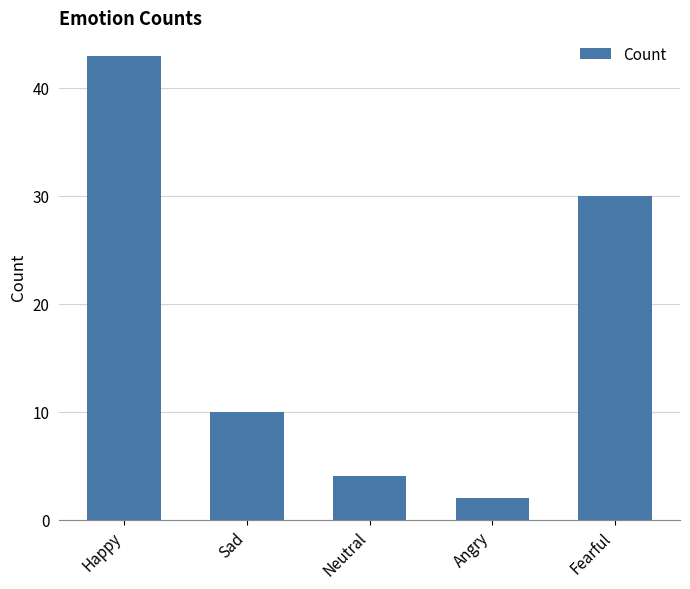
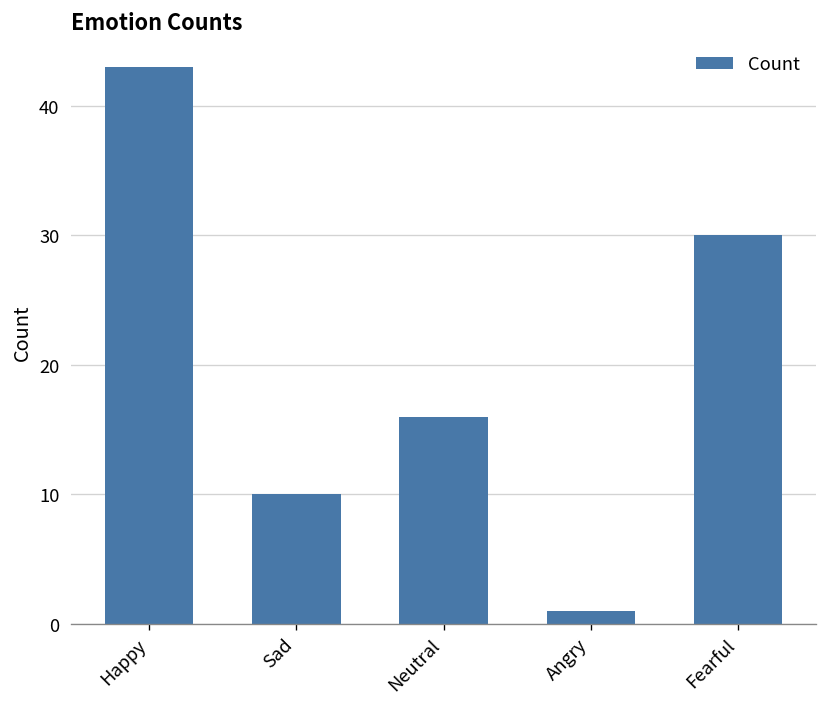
Neutral: 4 -> 16
Angry: 2 -> 1
